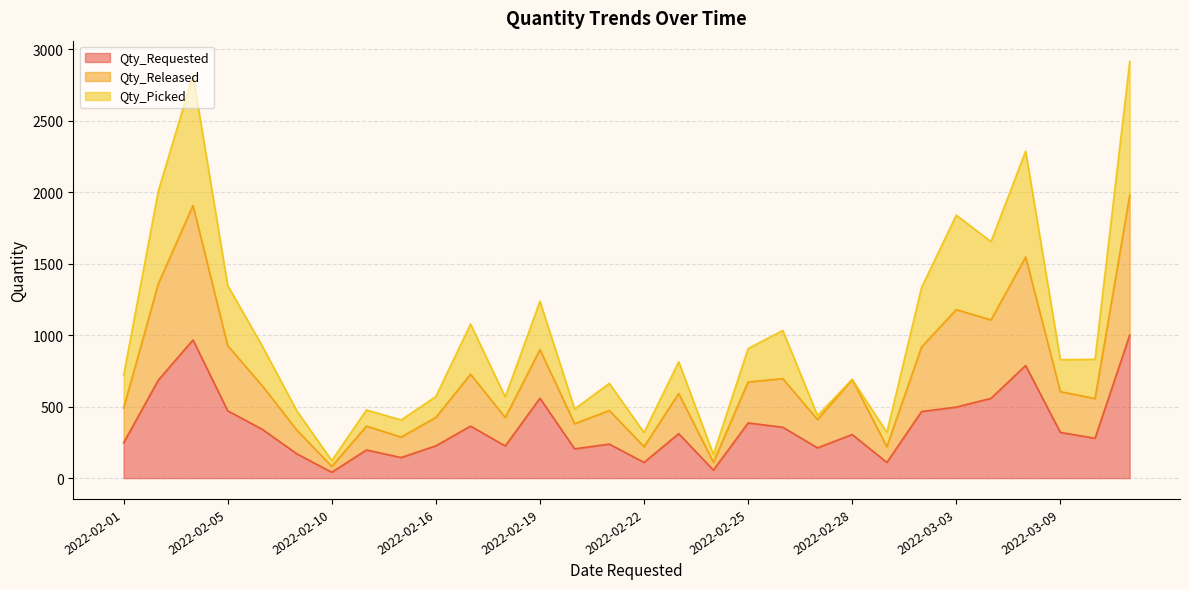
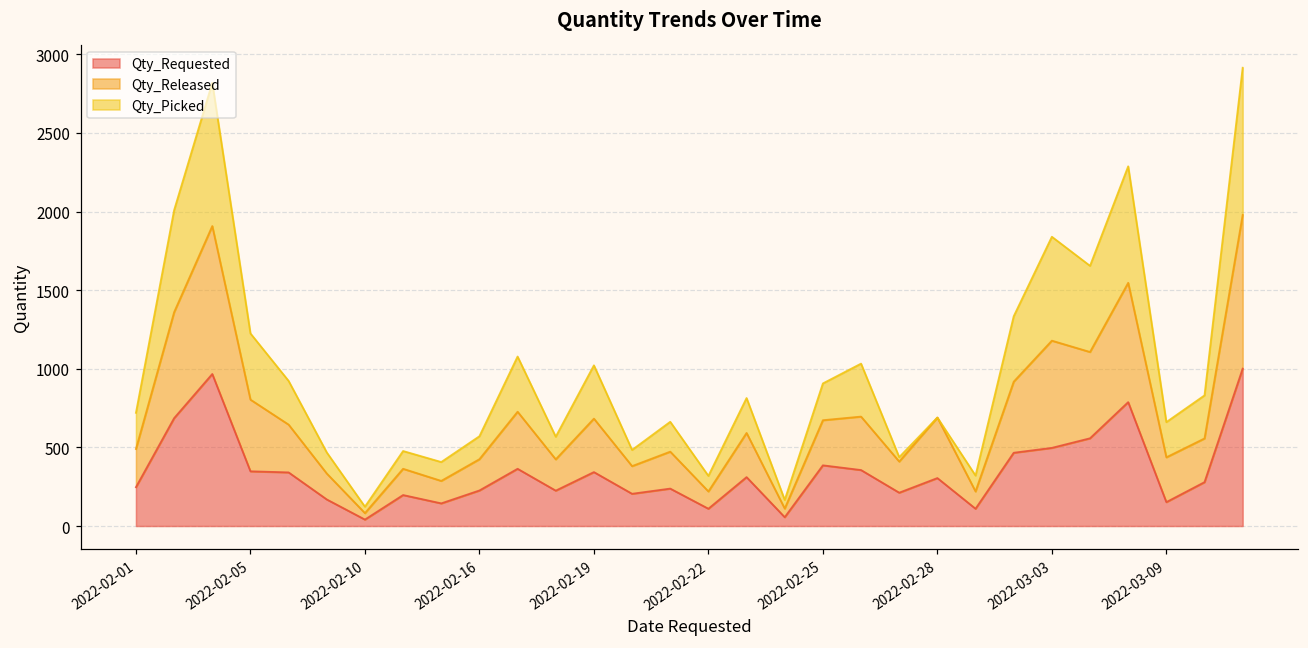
Qty_Requested, 2022-02-05: 470 -> 350
Qty_Requested, 2022-02-19: 560 -> 340
Qty_Requested, 2022-03-09: 320 -> 150
